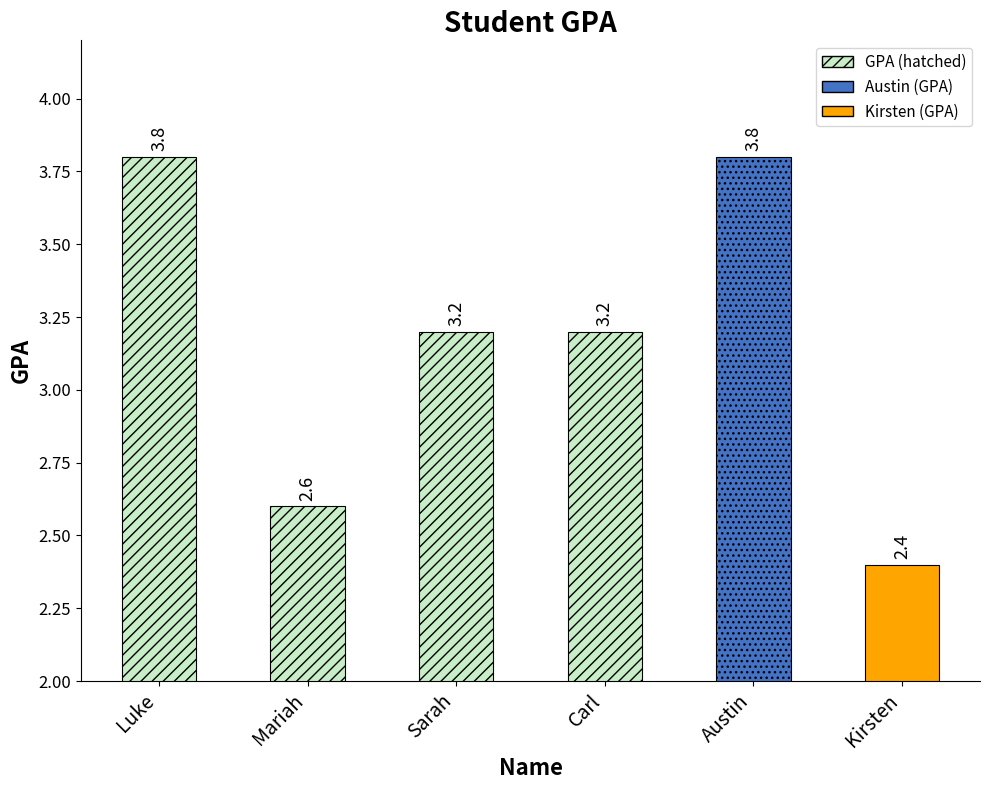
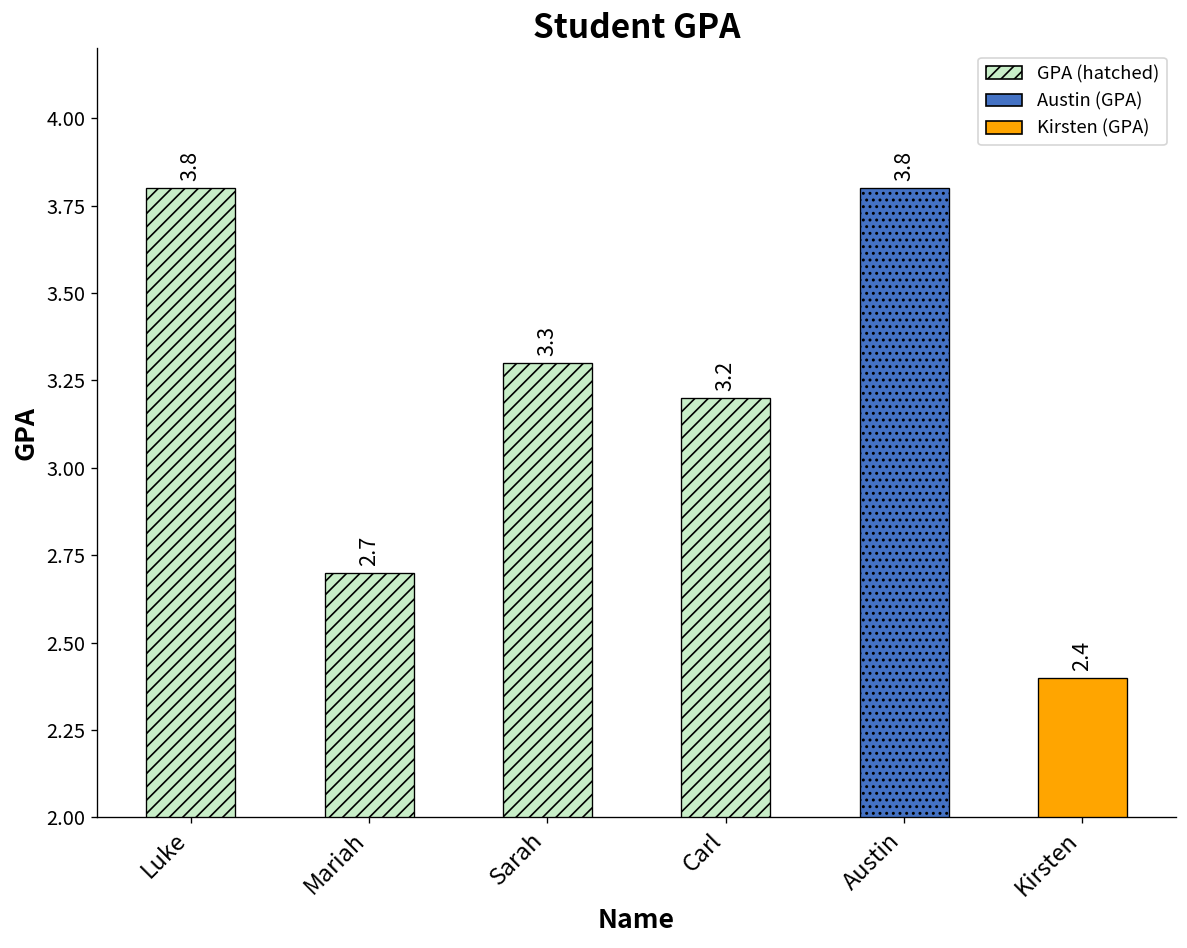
Mariah: 2.6 -> 2.7
Sarah: 3.2 -> 3.3
